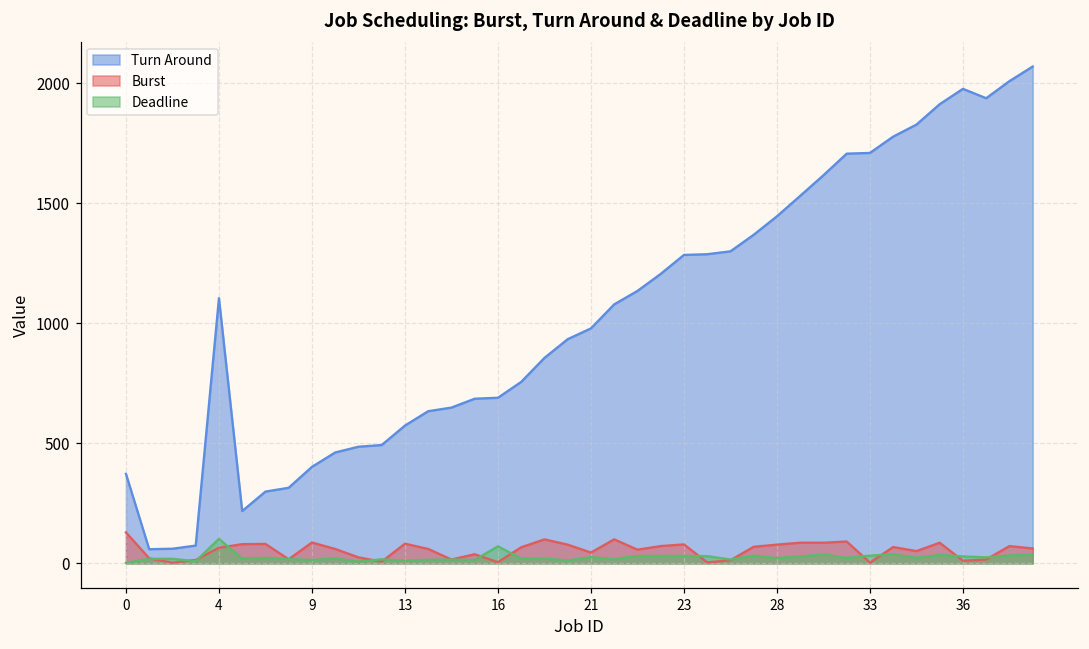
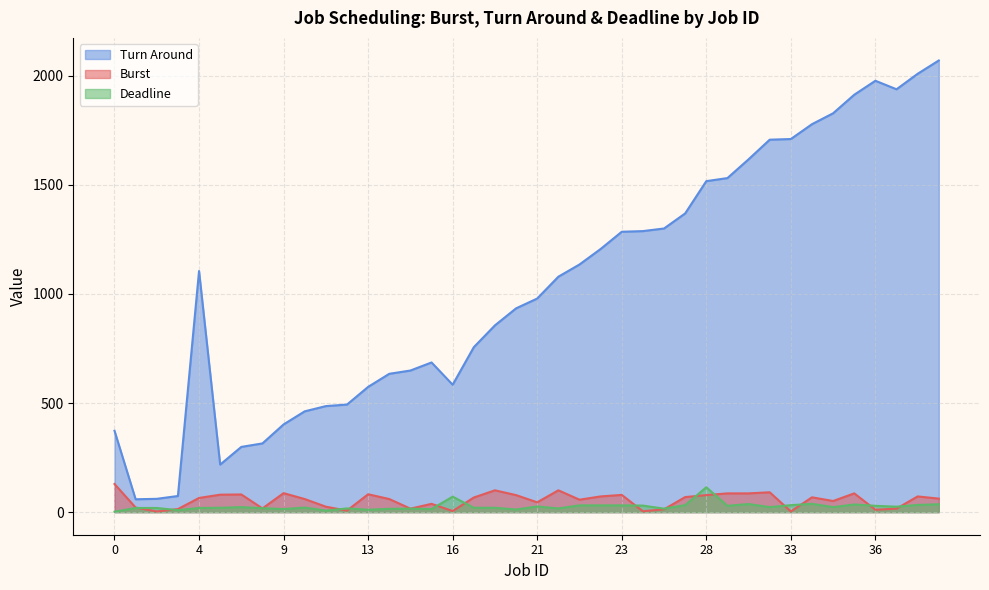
Deadline, 4: 100 -> 20
Turn Around, 16: 690 -> 580
Turn Around, 28: 1450 -> 1520
Deadline, 28: 20 -> 110
